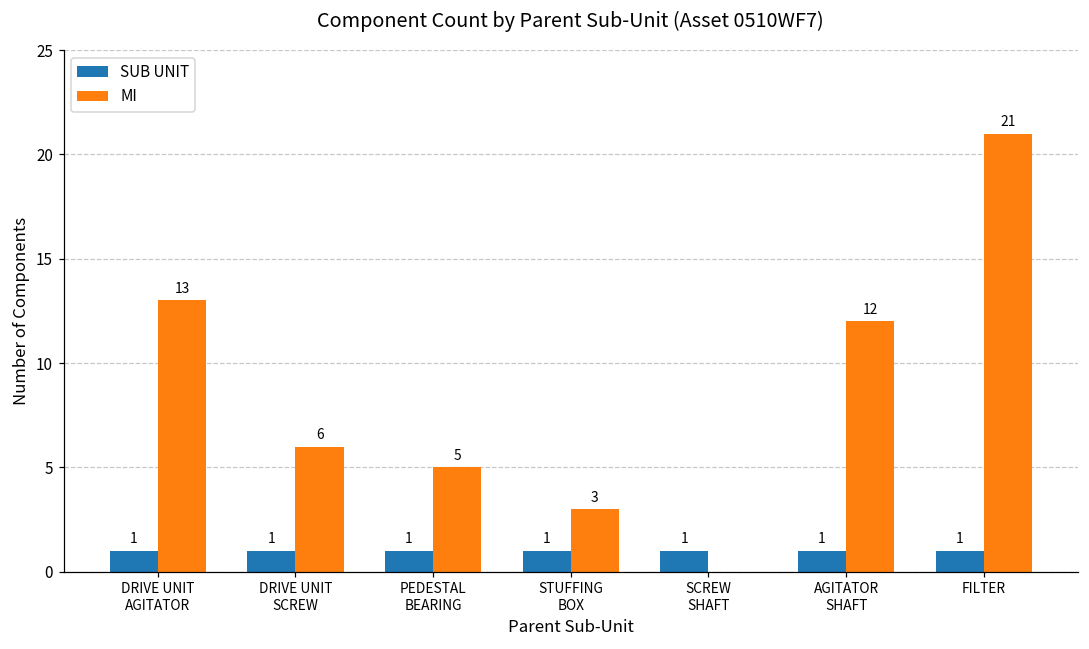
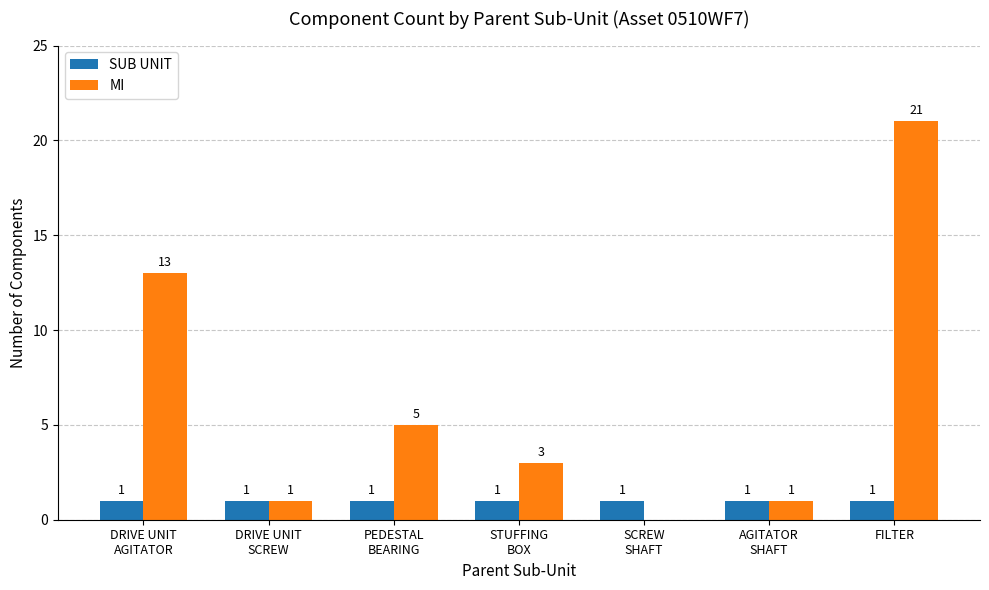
MI, DRIVE UNIT SCREW: 6 -> 1
MI, AGITATOR SHAFT: 12 -> 1
